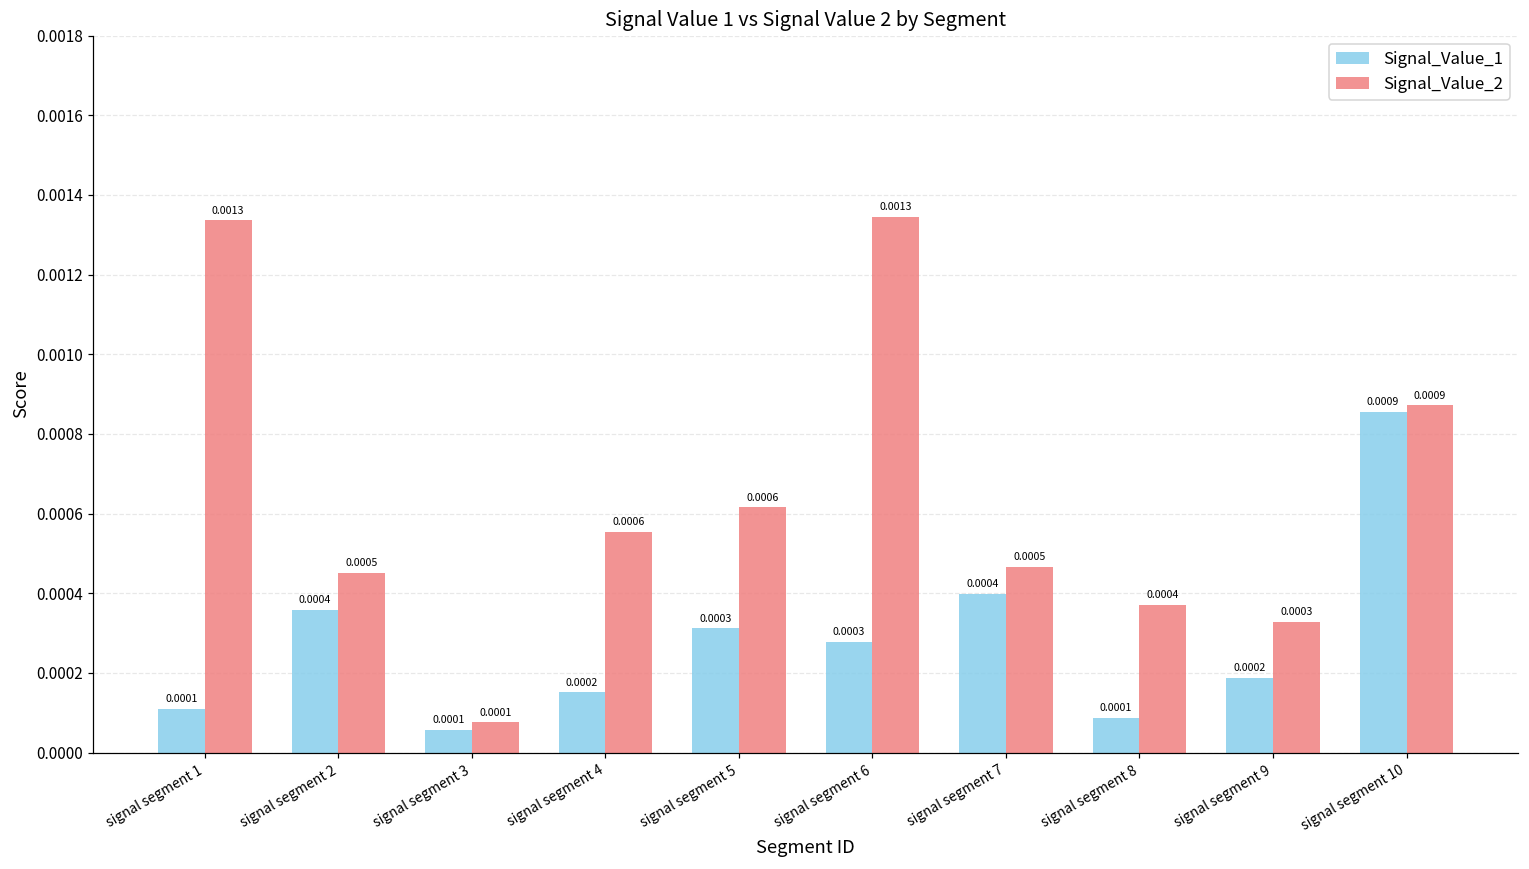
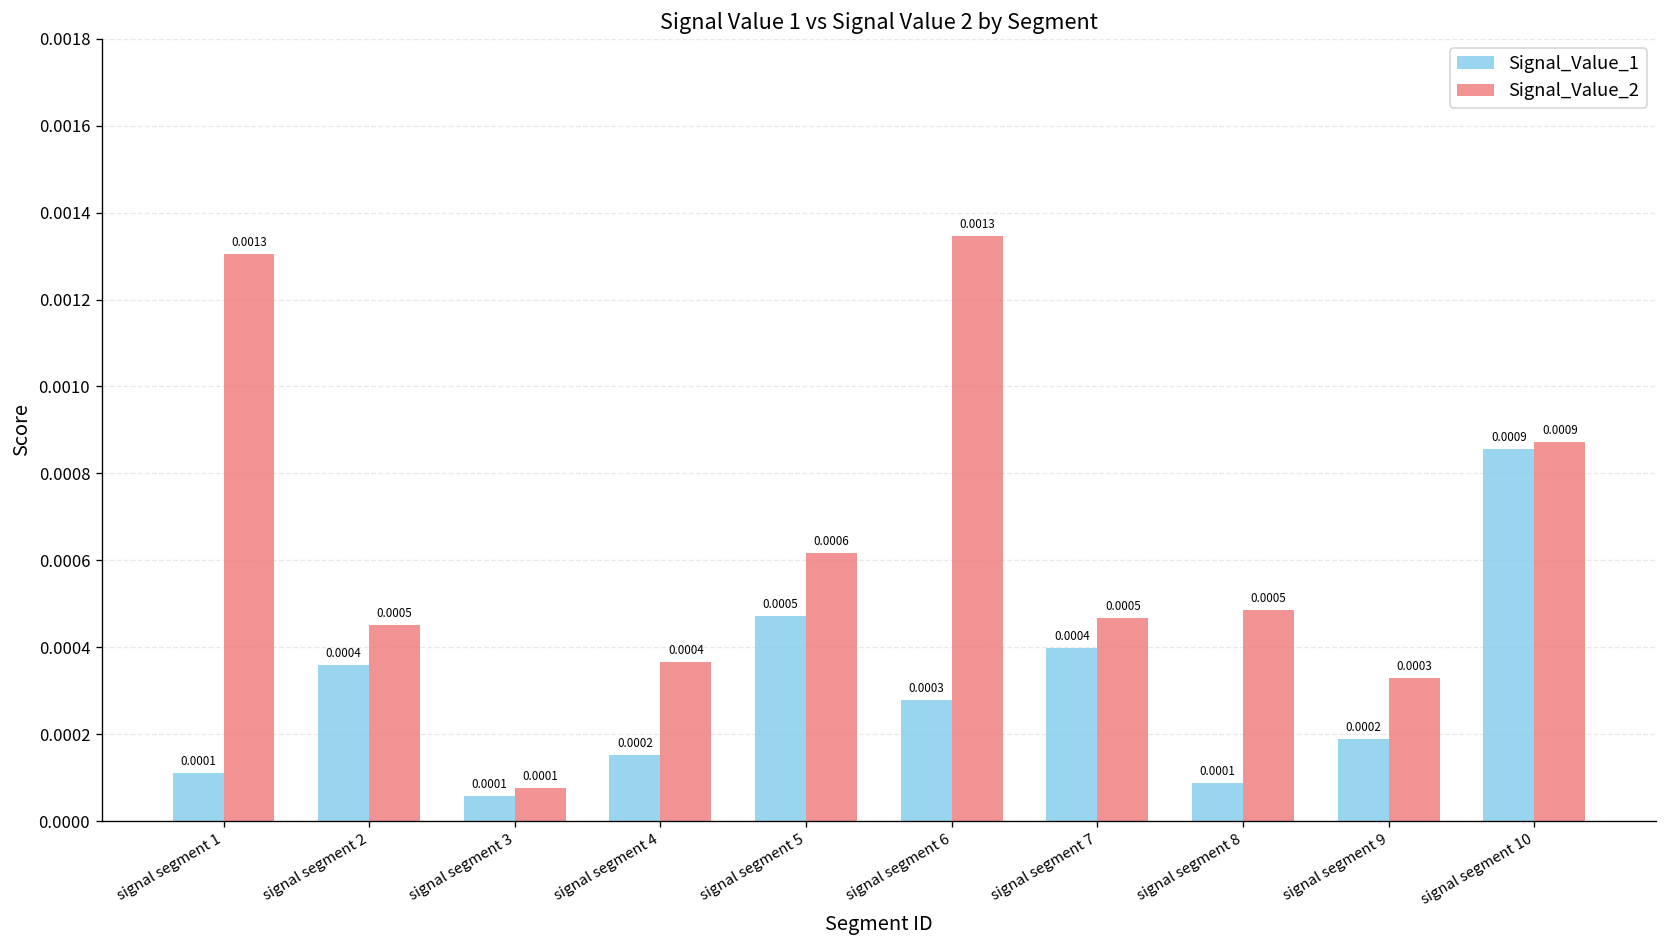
Signal_Value_2, signal segment 1: 0.00134 -> 0.00130
Signal_Value_2, signal segment 4: 0.0006 -> 0.0004
Signal_Value_1, signal segment 5: 0.0003 -> 0.0005
Signal_Value_2, signal segment 8: 0.0004 -> 0.0005
